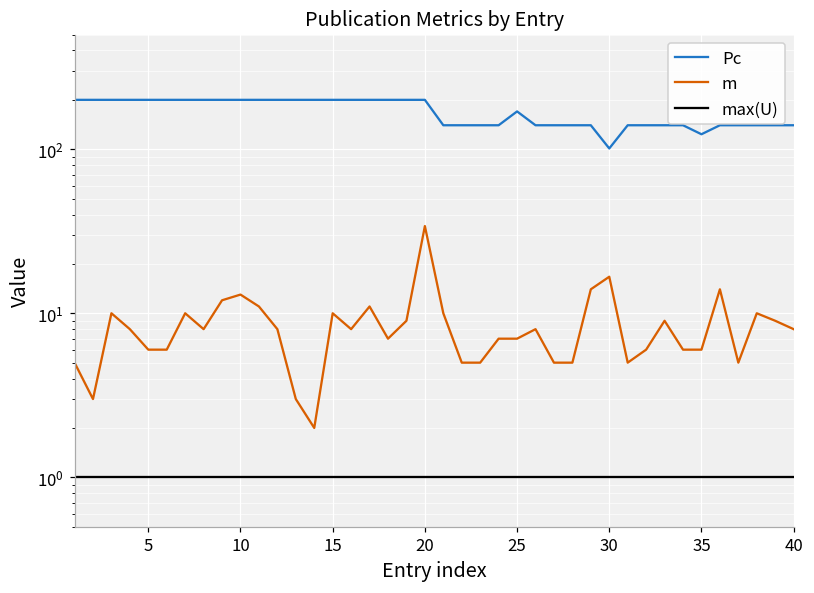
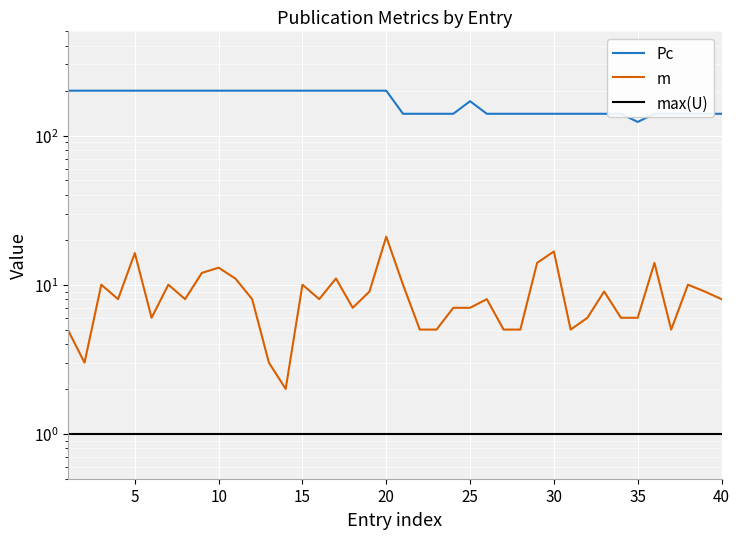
m, 5: 6.0 -> 16
m, 20: 34 -> 21
Pc, 30: 100 -> 140
